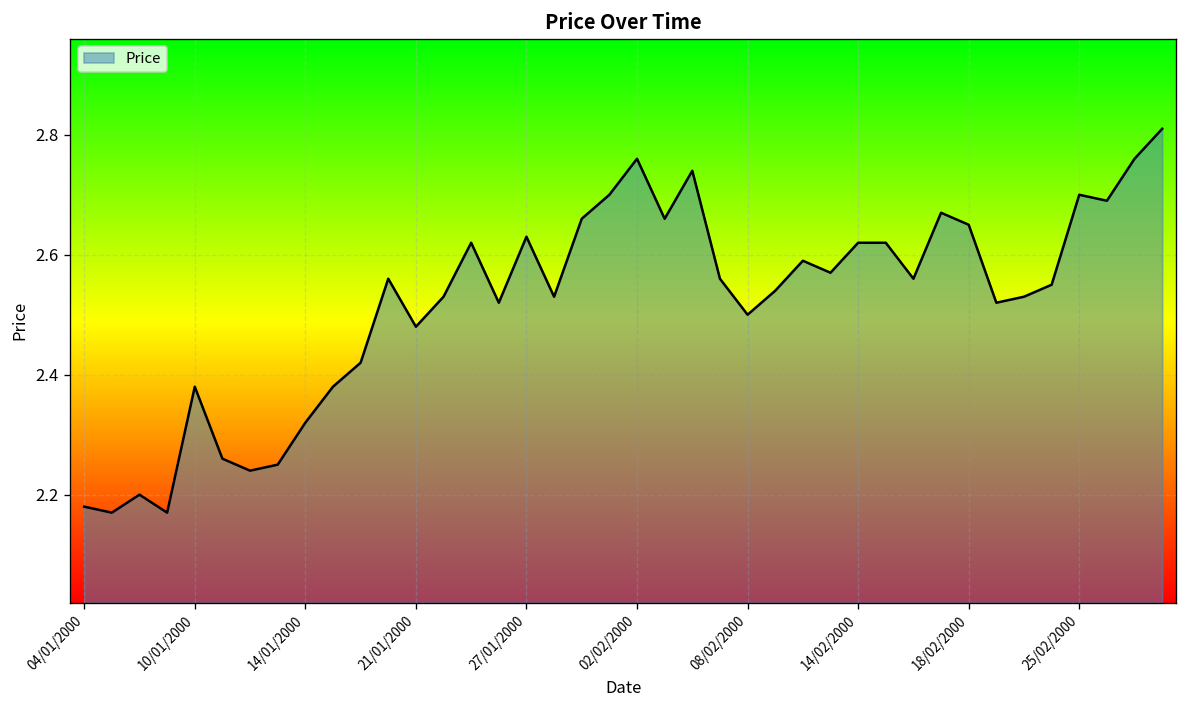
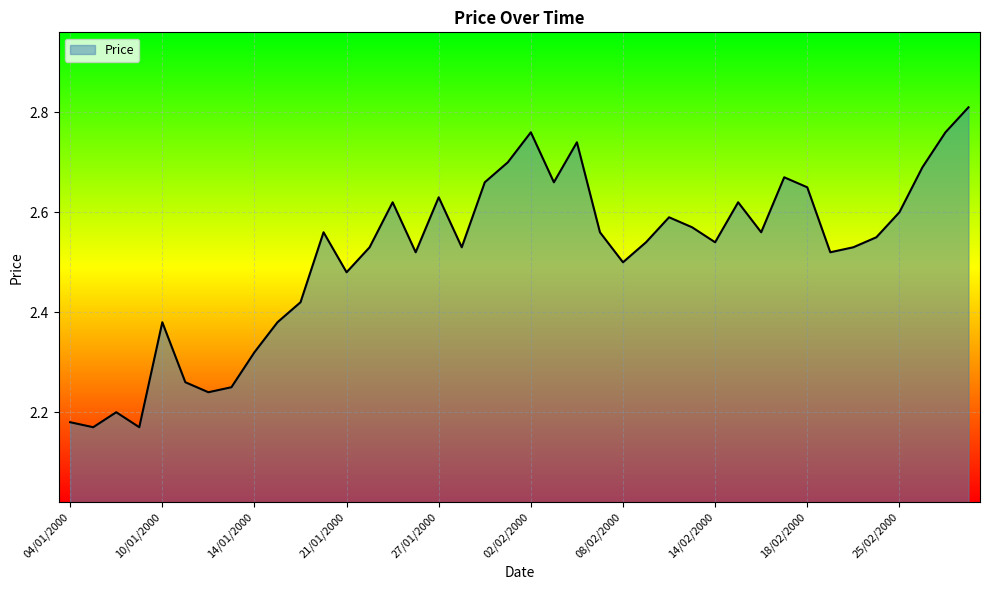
14/02/2000: 2.62 -> 2.54
25/02/2000: 2.7 -> 2.6
